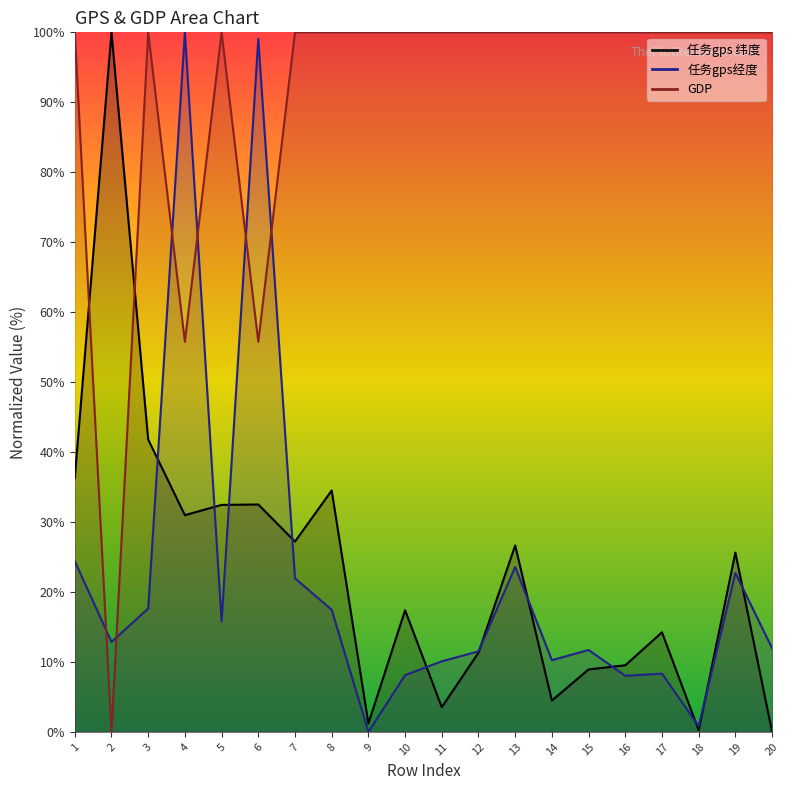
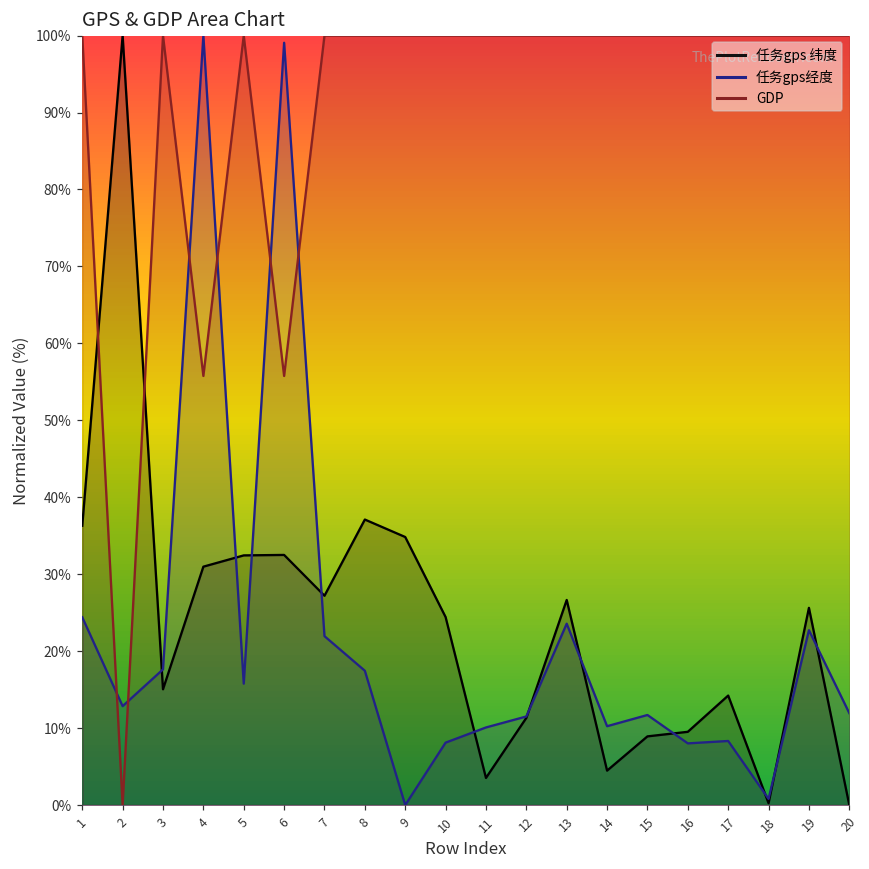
任务gps 纬度, 3: 42% -> 15%
任务gps 纬度, 8: 35% -> 37%
任务gps 纬度, 9: 1% -> 35%
任务gps 纬度, 10: 17% -> 24%
